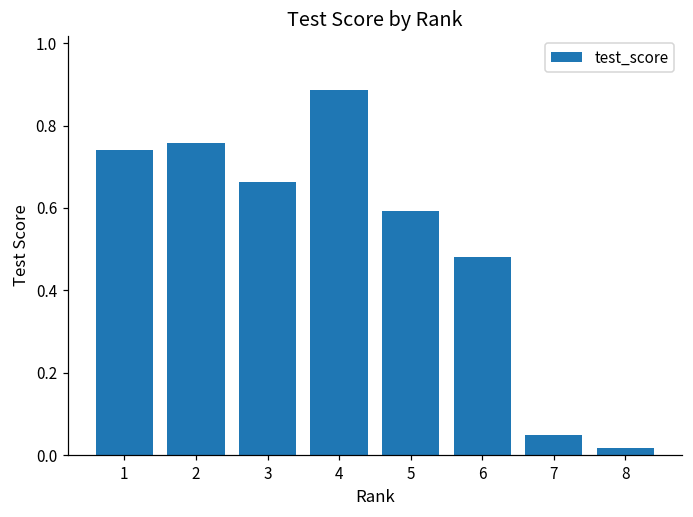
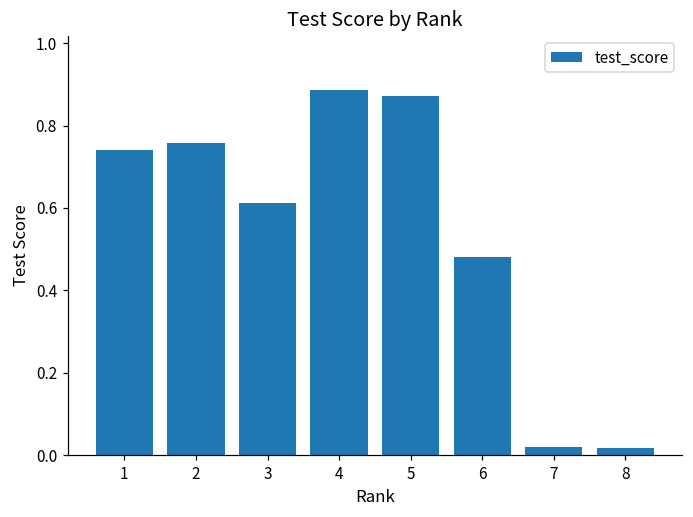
3: 0.66 -> 0.61
5: 0.59 -> 0.87
7: 0.05 -> 0.02
